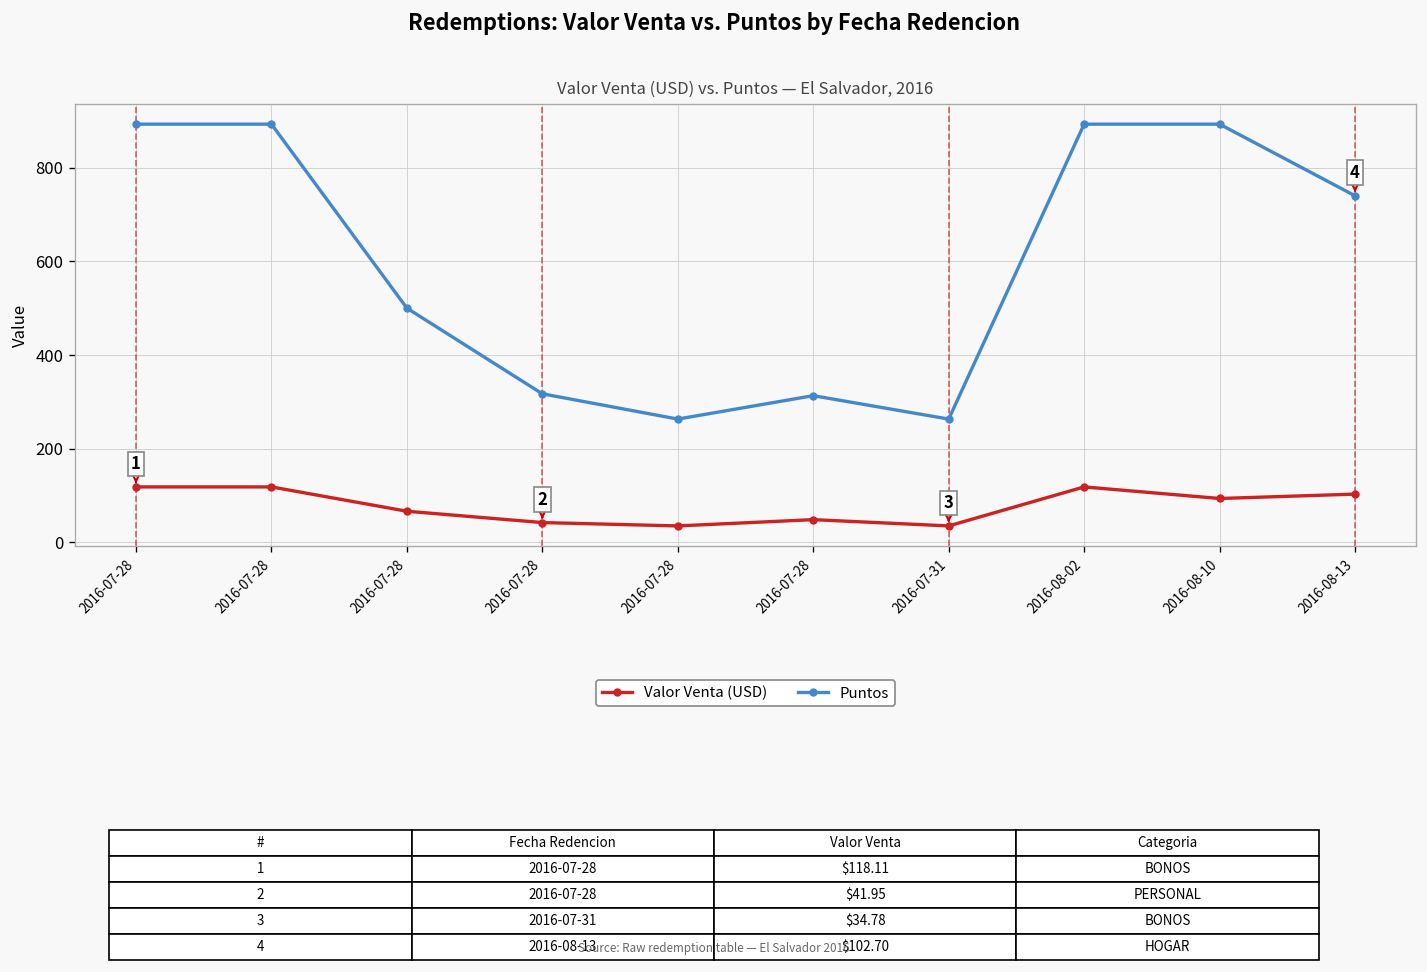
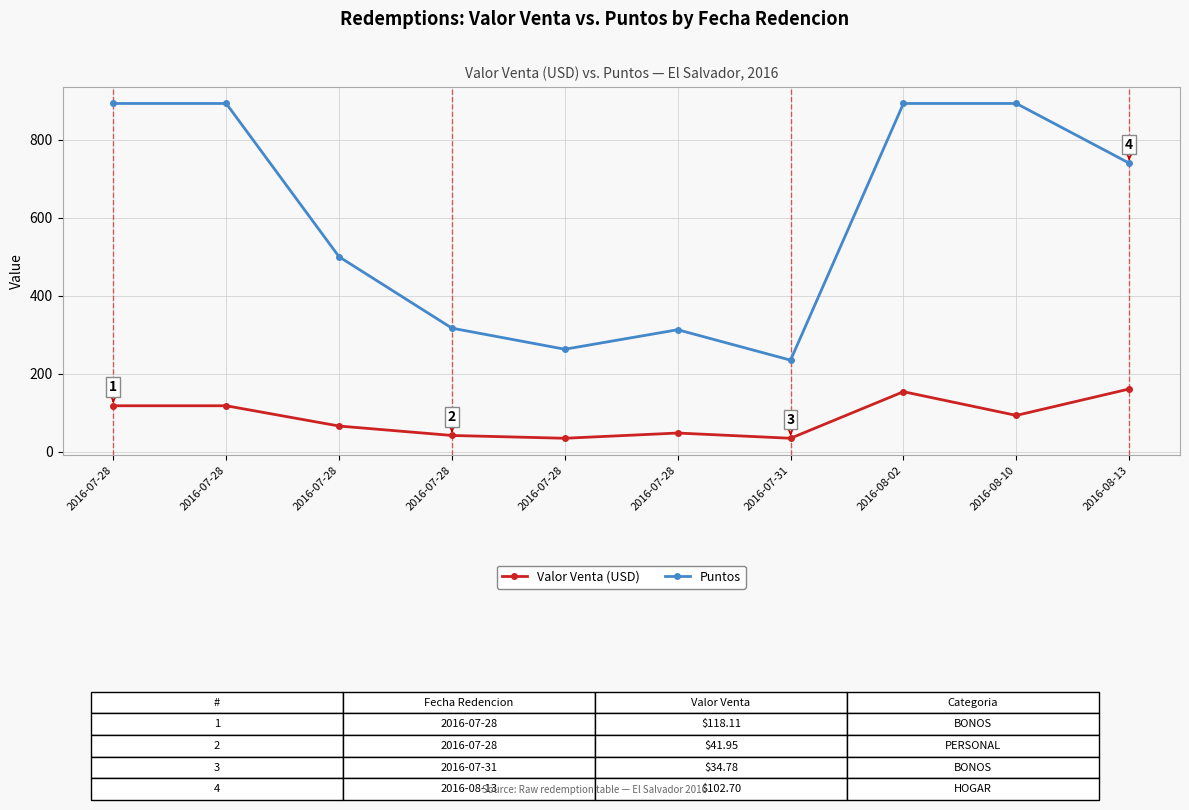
Puntos, 2016-07-31: 260 -> 240
Valor Venta (USD), 2016-08-02: 120 -> 150
Valor Venta (USD), 2016-08-13: 100 -> 160
